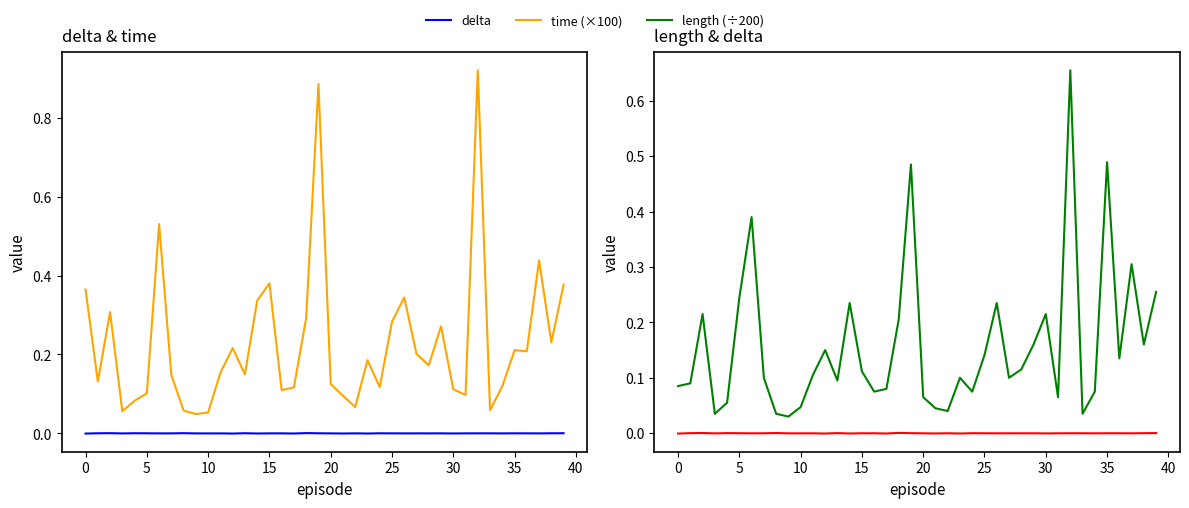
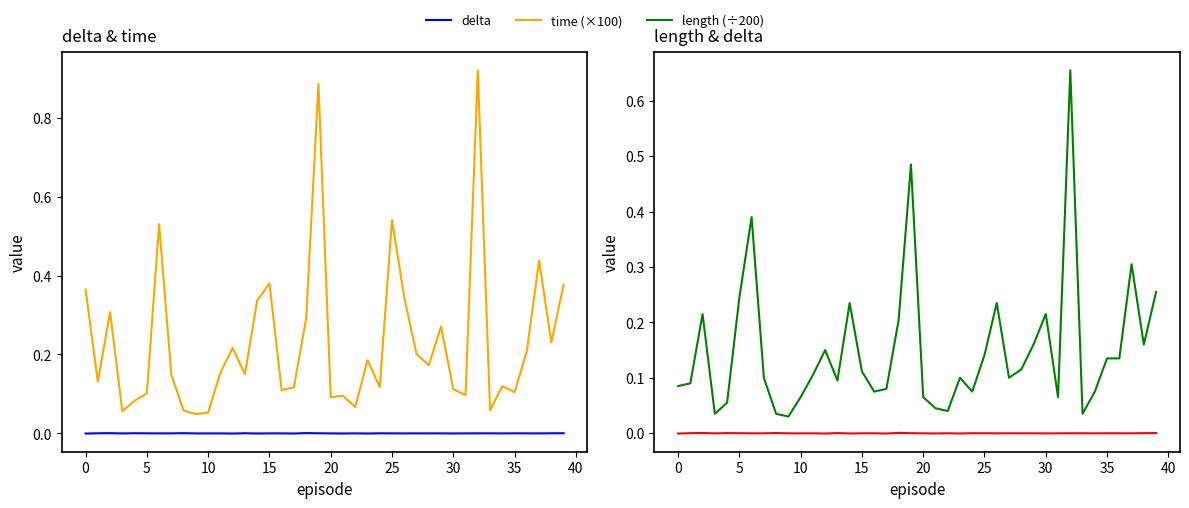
delta & time, time (×100), 20: 0.13 -> 0.09
delta & time, time (×100), 25: 0.28 -> 0.54
delta & time, time (×100), 35: 0.21 -> 0.10
length & delta, length (÷200), 10: 0.05 -> 0.07
length & delta, length (÷200), 35: 0.49 -> 0.14
